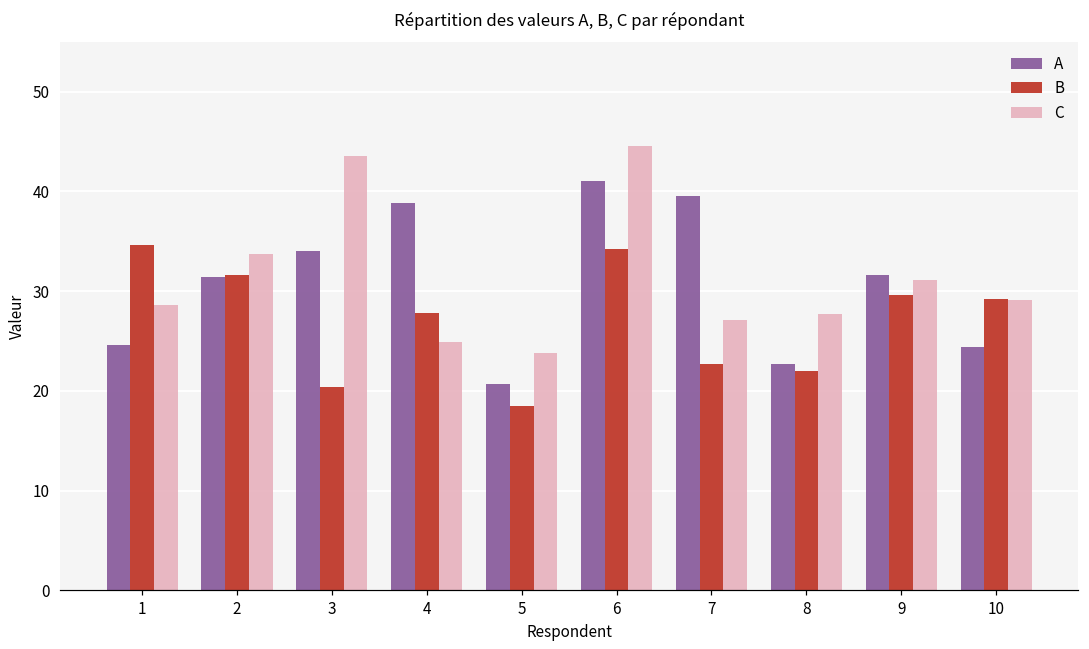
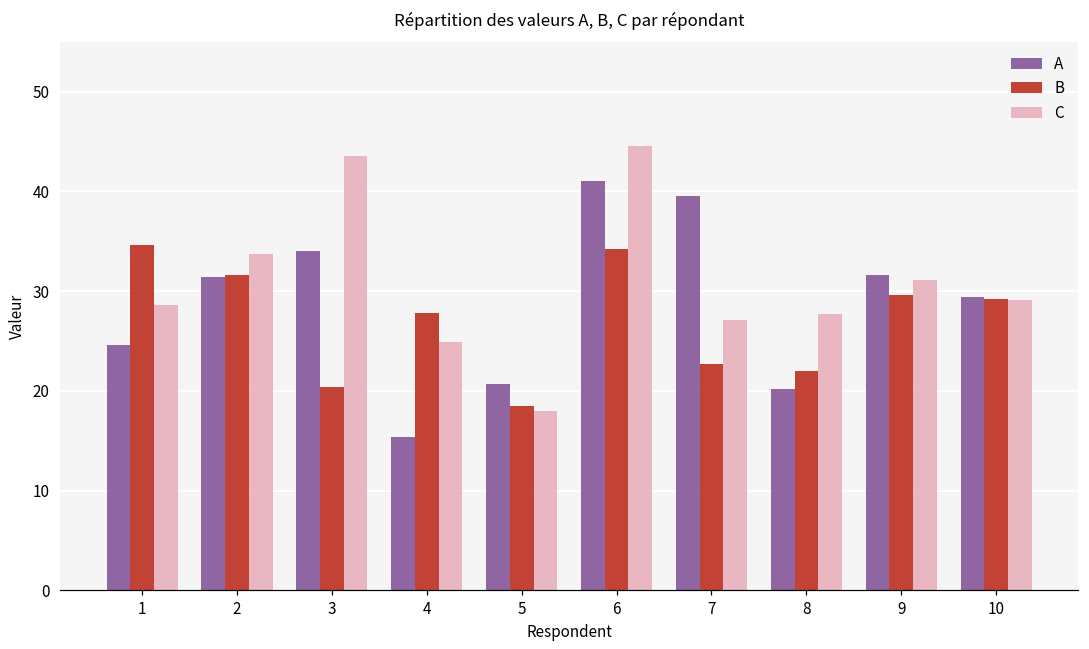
A, 4: 39 -> 15
C, 5: 24 -> 18
A, 8: 23 -> 20
A, 10: 24 -> 29
